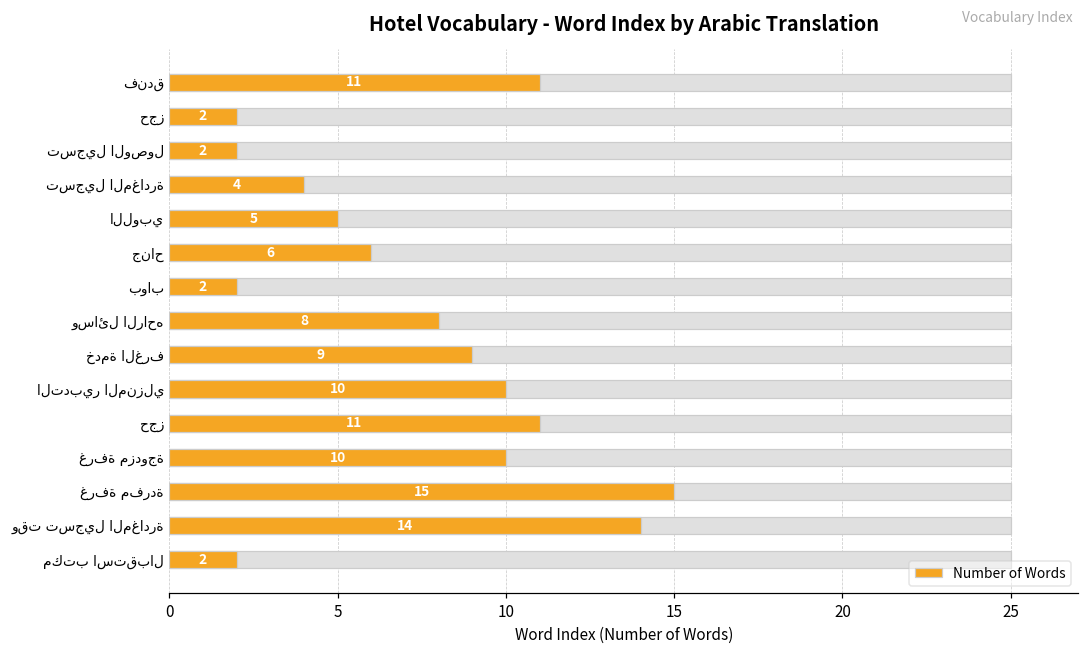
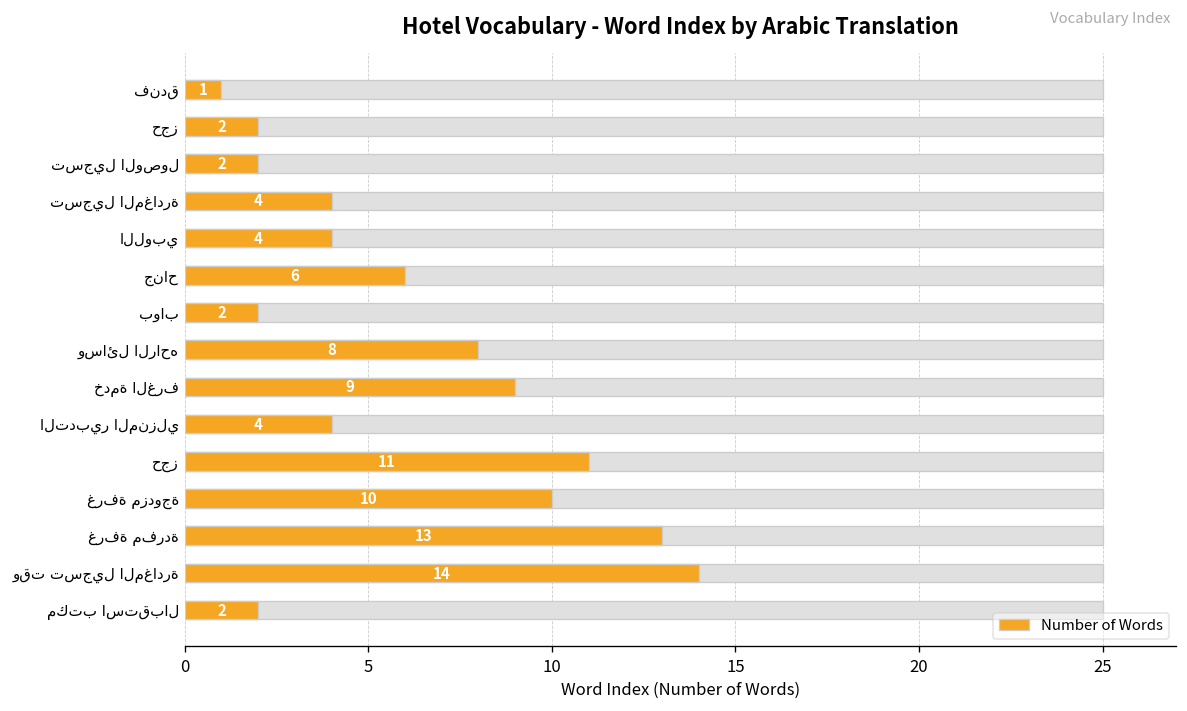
Number of Words, فندق: 11 -> 1
Number of Words, اللوبي: 5 -> 4
Number of Words, التدبير المنزلي: 10 -> 4
Number of Words, غرفة مفردة: 15 -> 13
